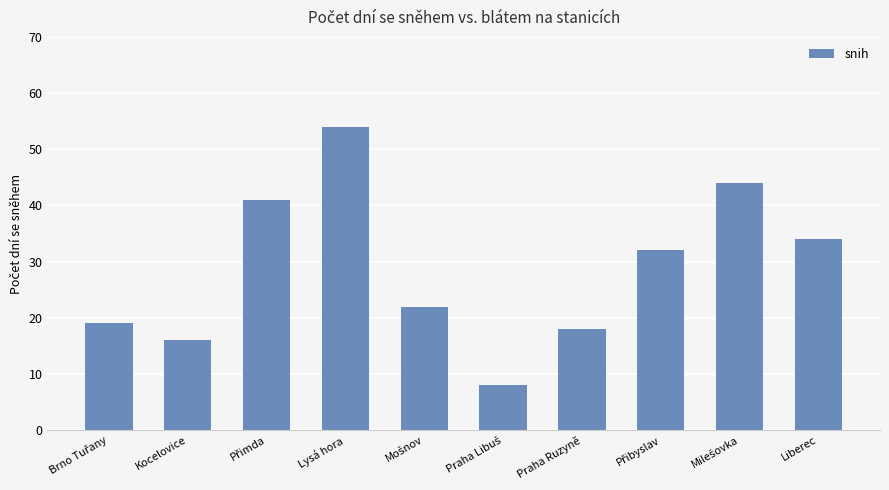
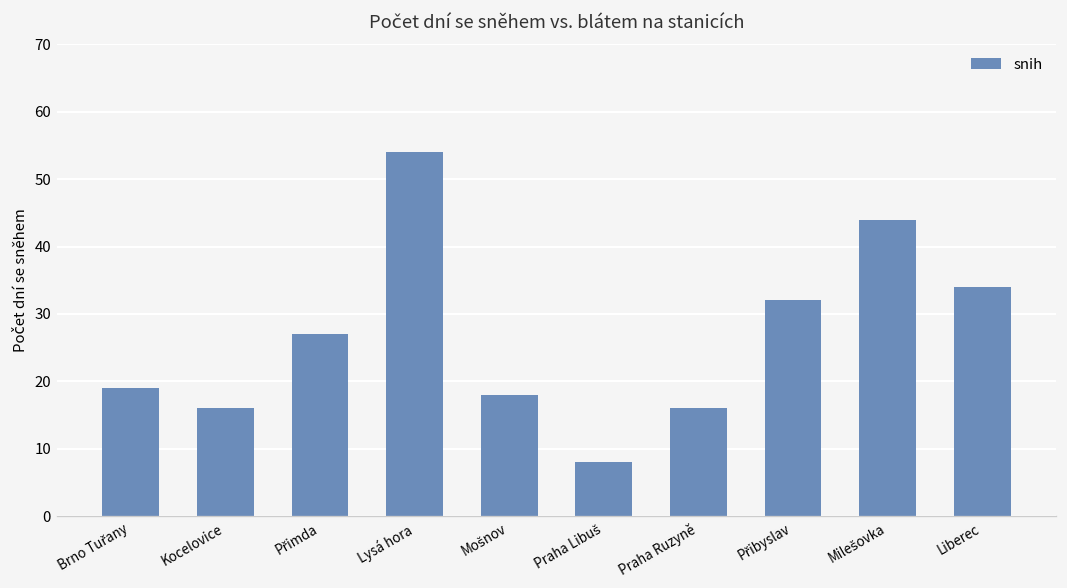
Přimda: 41 -> 27
Mošnov: 22 -> 18
Praha Ruzyně: 18 -> 16
